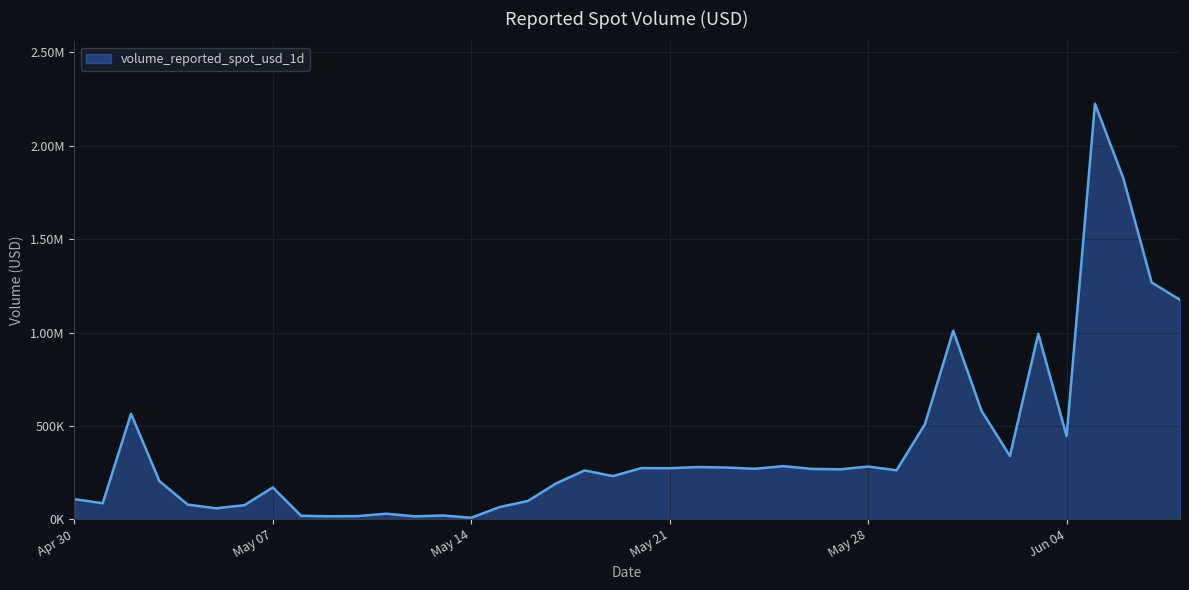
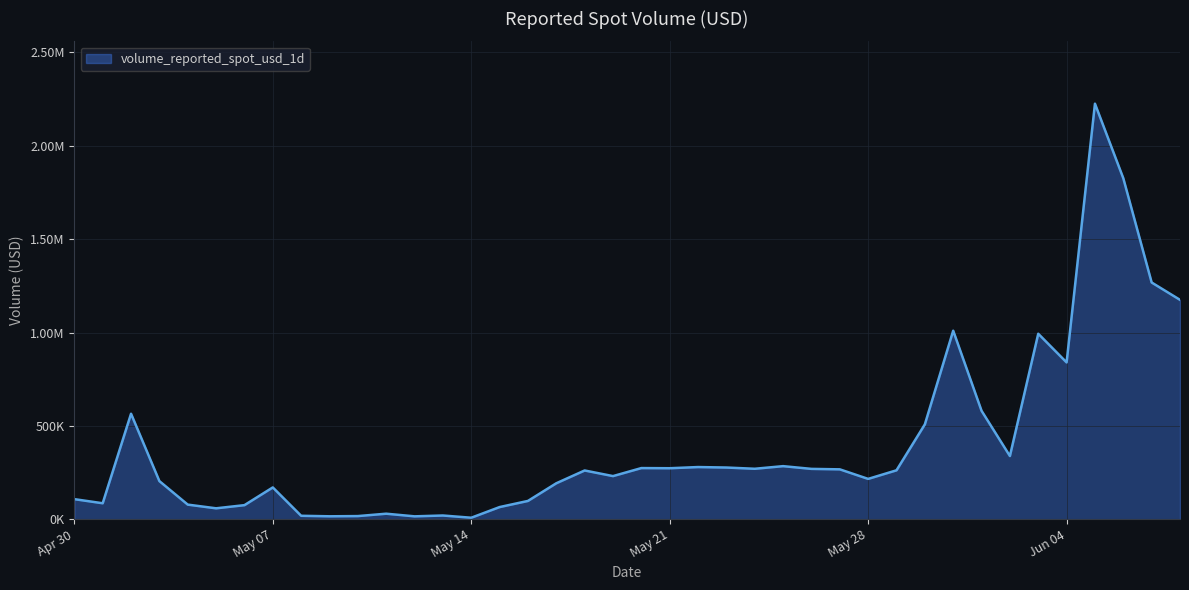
May 28: 280000 -> 220000
Jun 04: 450000 -> 840000
